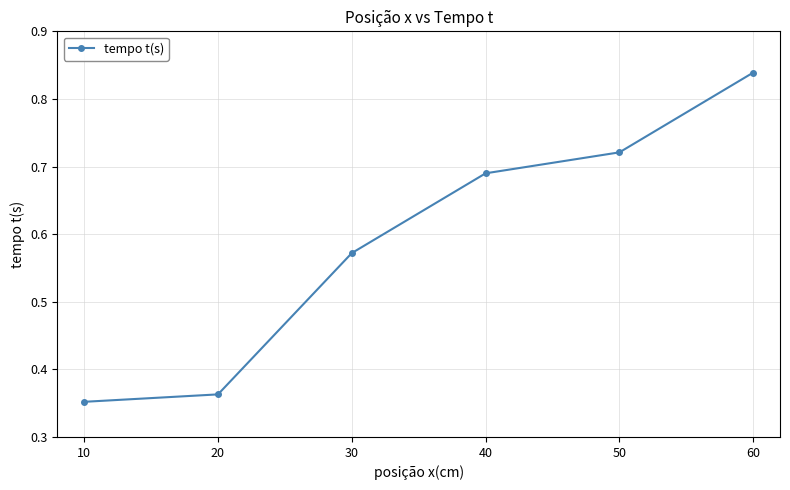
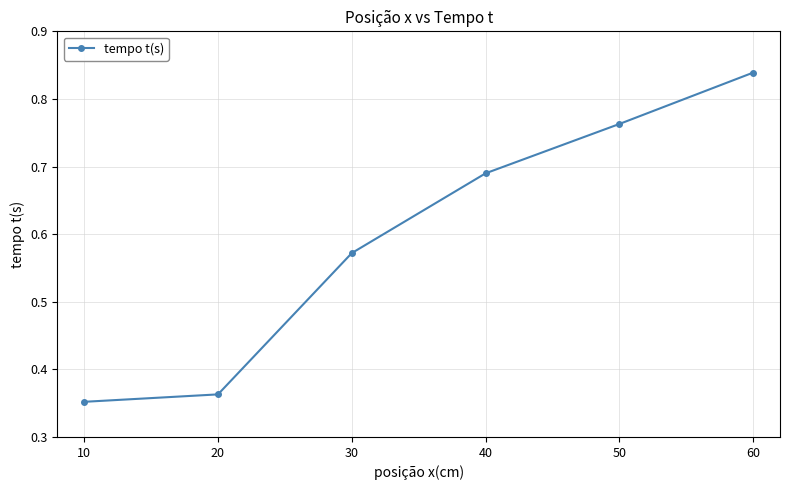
50: 0.72 -> 0.76
